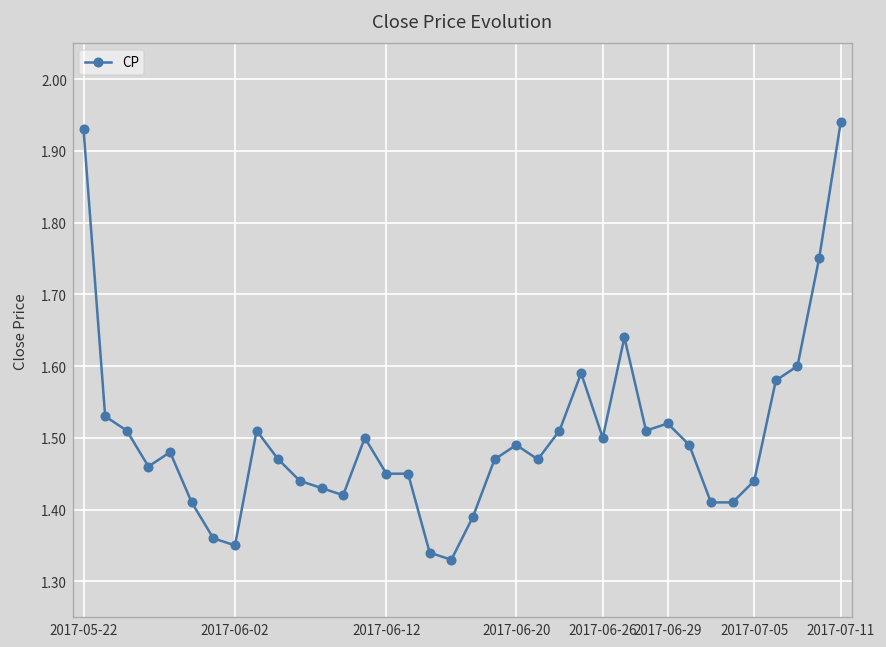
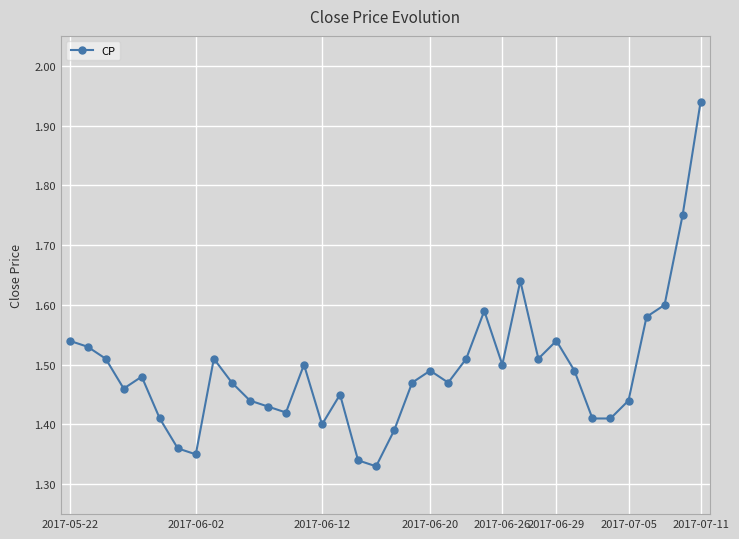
2017-05-22: 1.93 -> 1.54
2017-06-12: 1.45 -> 1.40
2017-06-29: 1.52 -> 1.54
